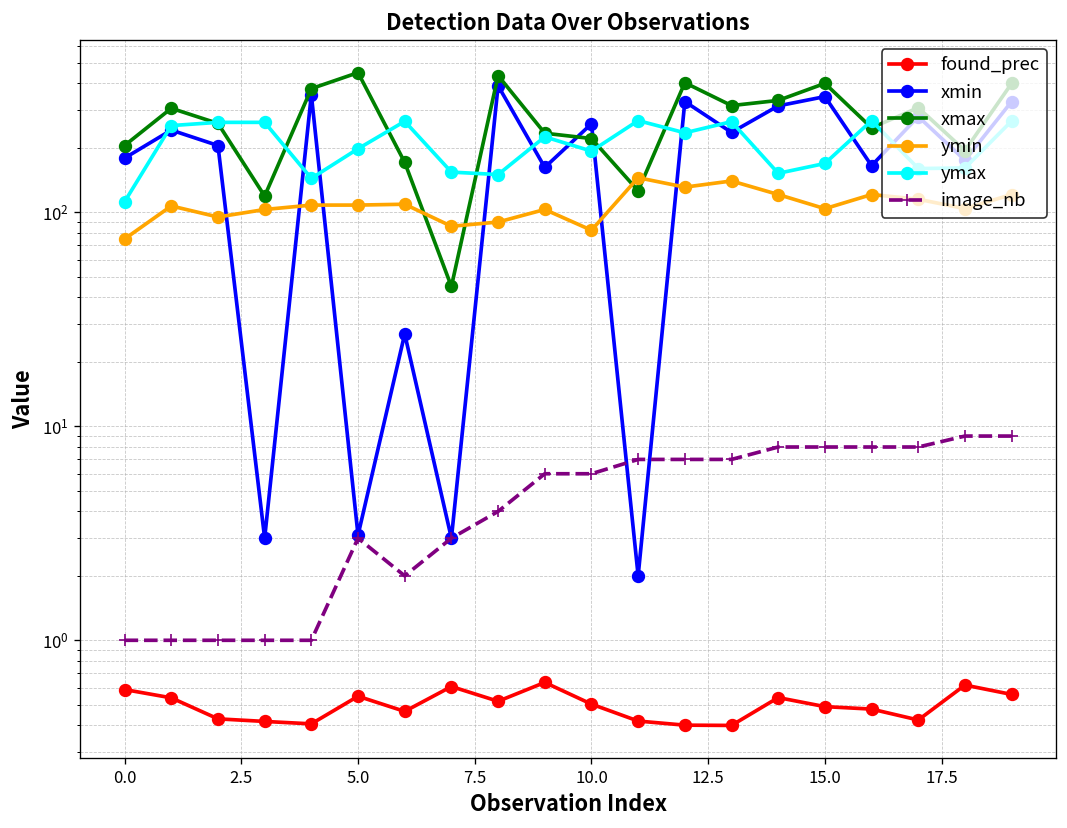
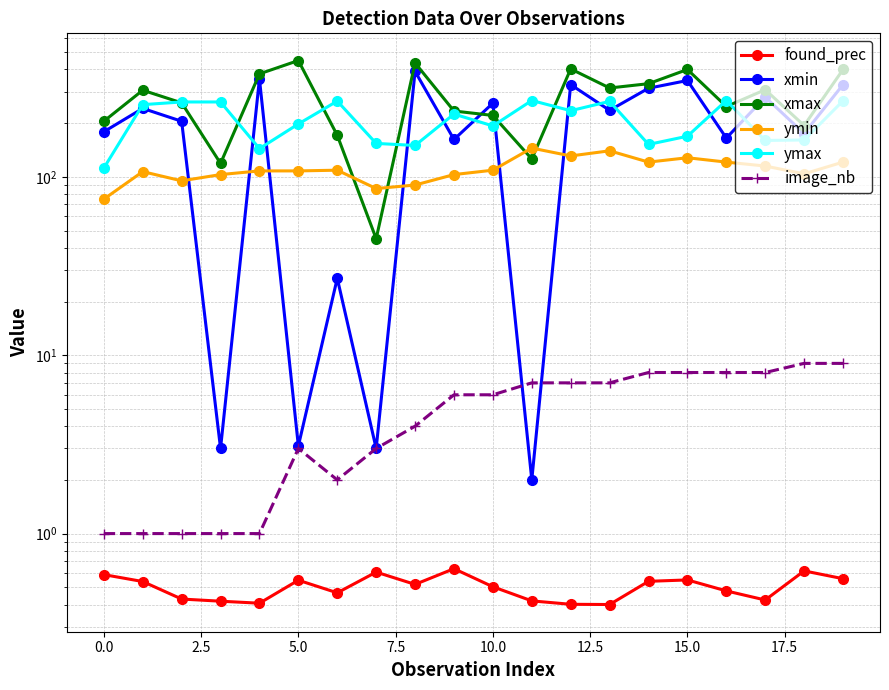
ymin, 10.0: 80 -> 110
found_prec, 15.0: 0.49 -> 0.55
ymin, 15.0: 100 -> 130
